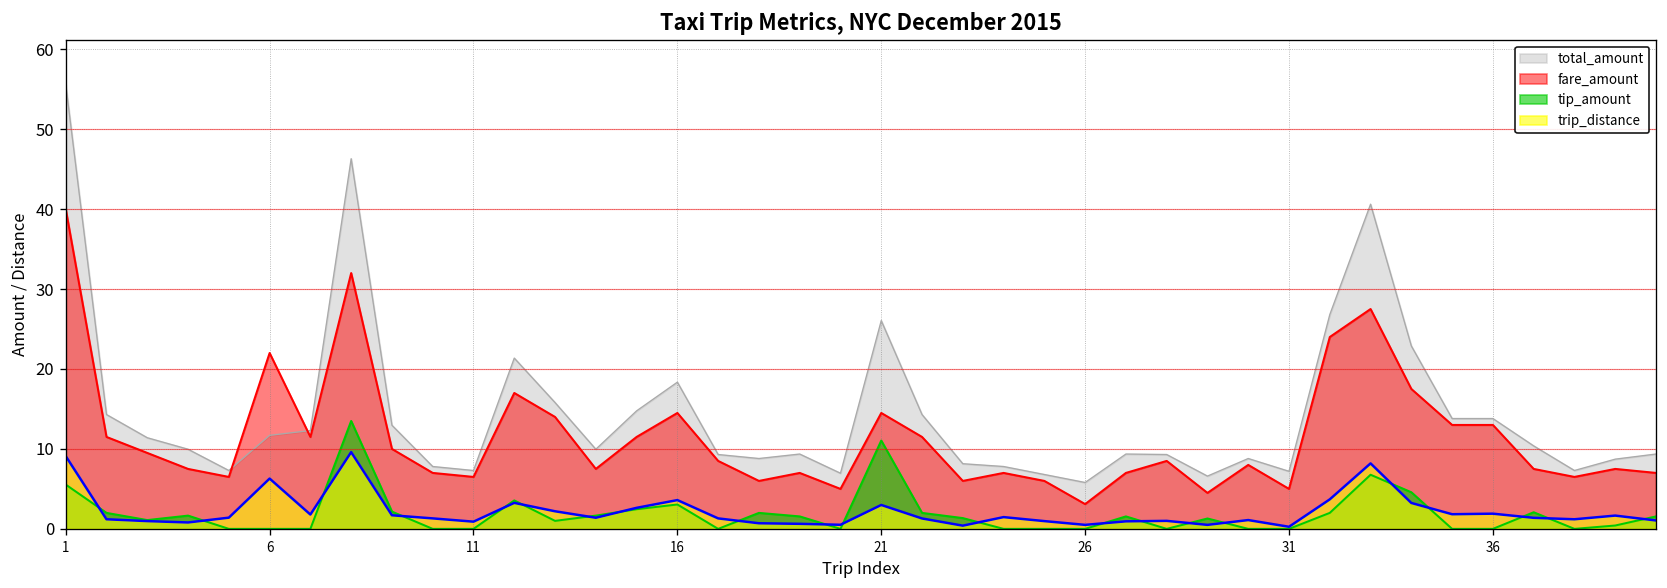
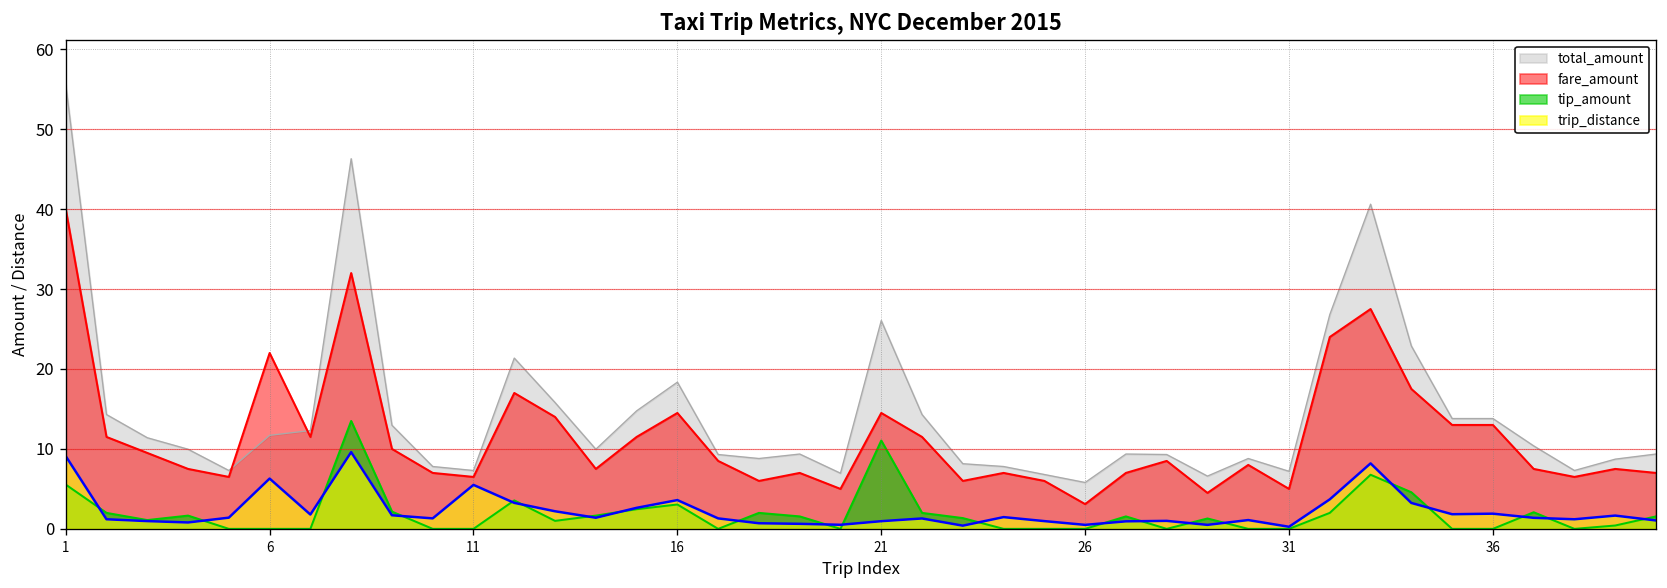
trip_distance, 11: 1 -> 6
trip_distance, 21: 3 -> 1
